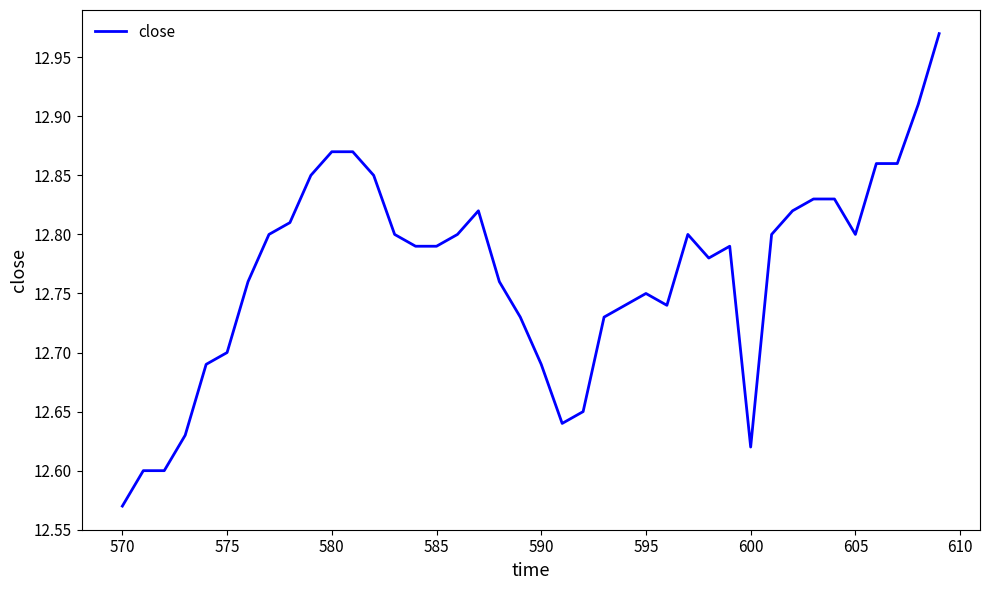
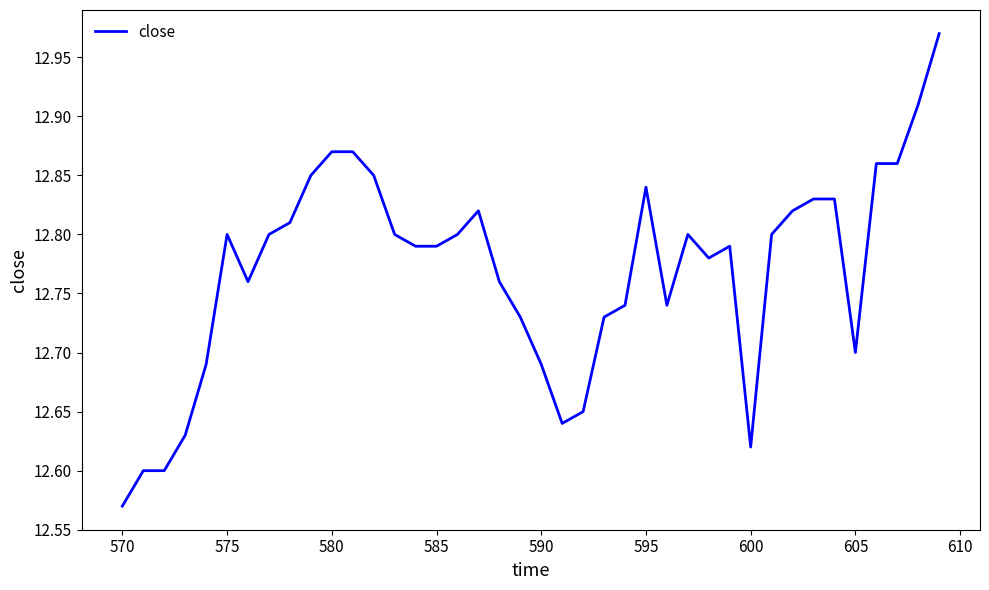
575: 12.7 -> 12.8
595: 12.75 -> 12.84
605: 12.8 -> 12.7
